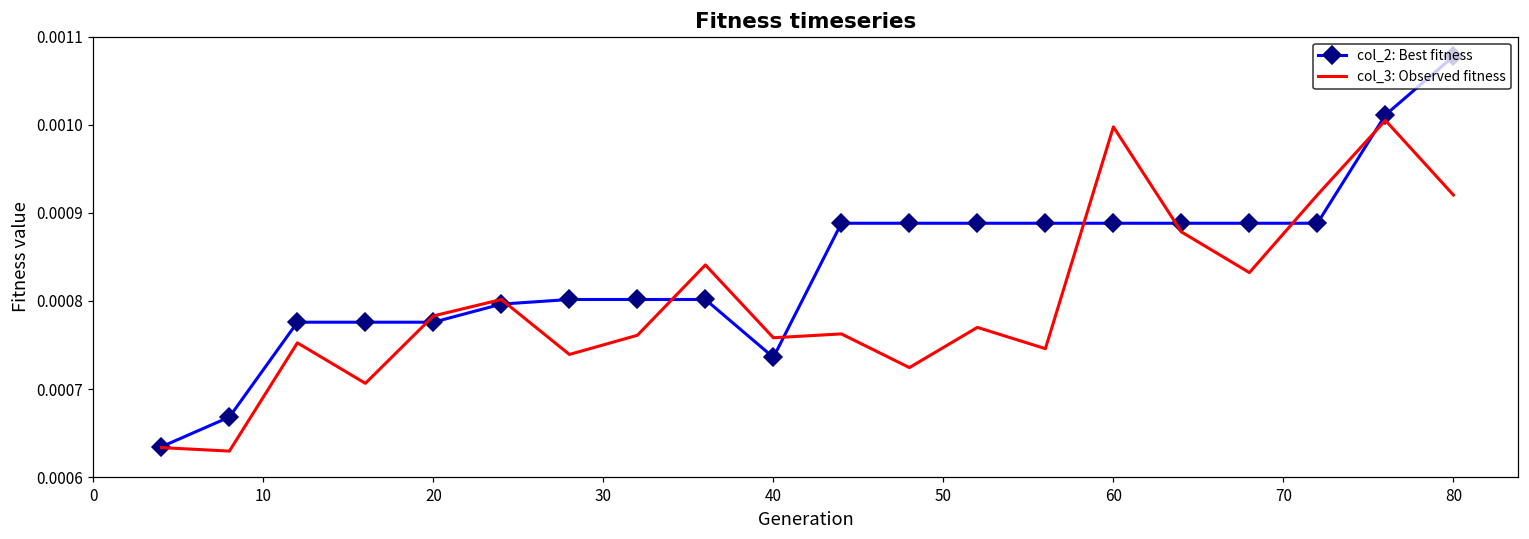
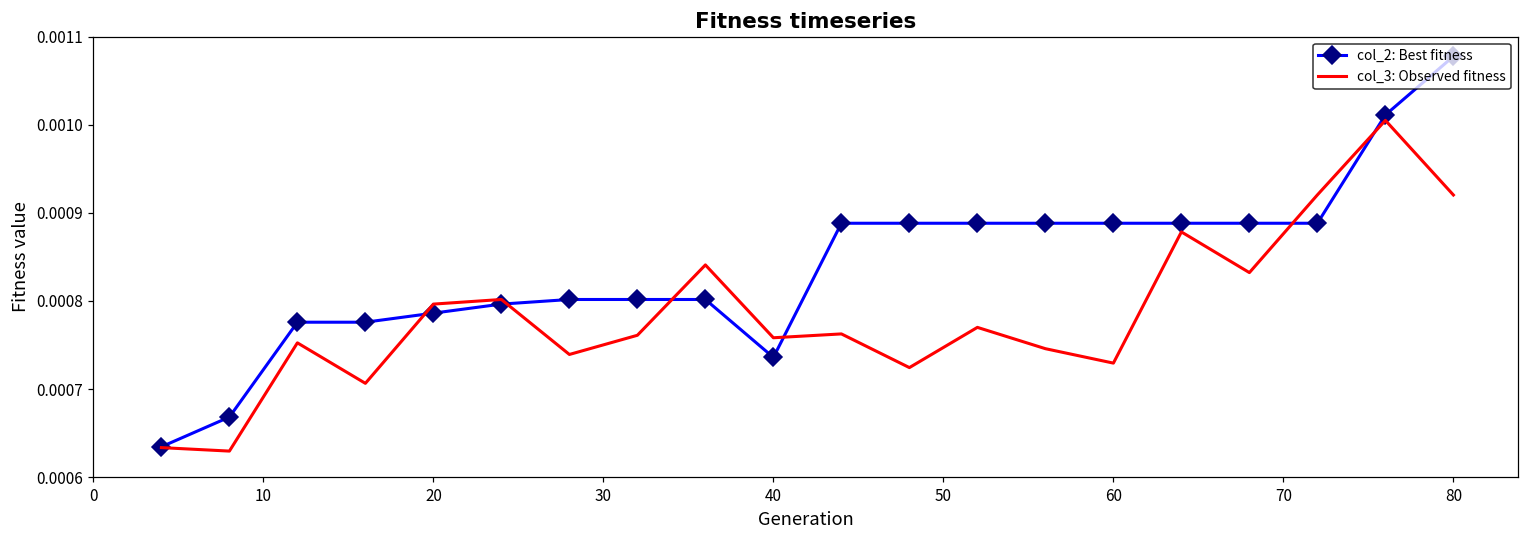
col_2: Best fitness, 20: 0.00078 -> 0.00079
col_3: Observed fitness, 20: 0.00078 -> 0.00080
col_3: Observed fitness, 60: 0.00100 -> 0.00073
